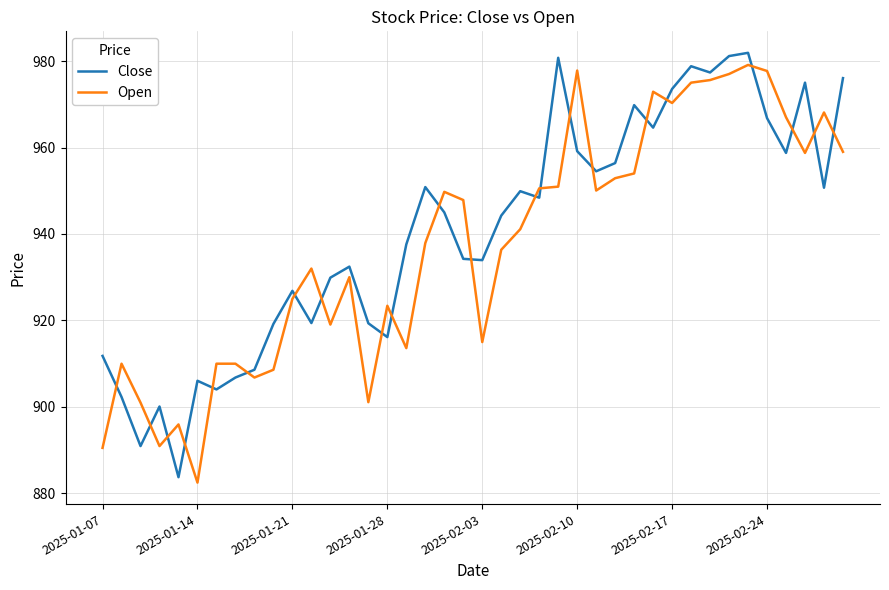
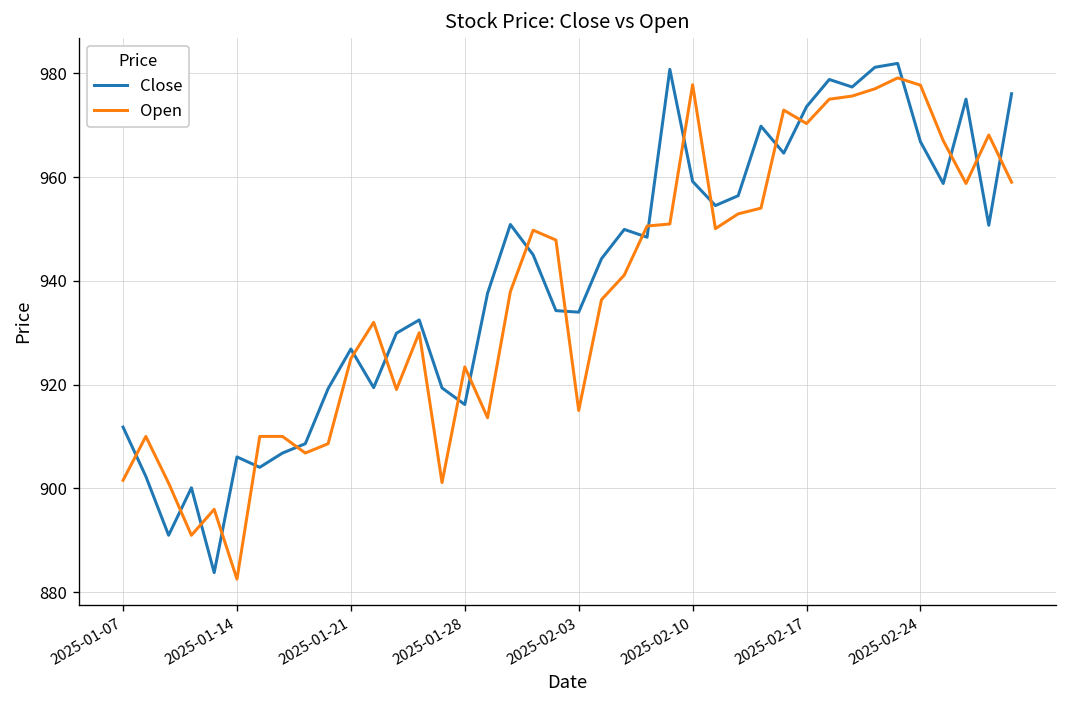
Open, 2025-01-07: 891 -> 902
